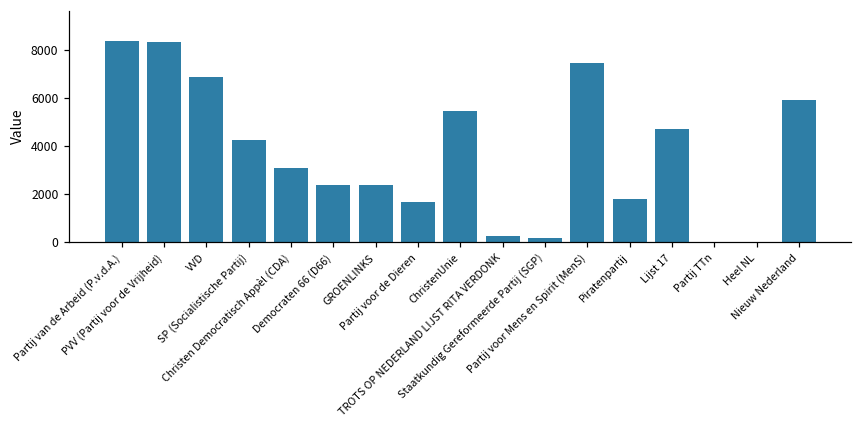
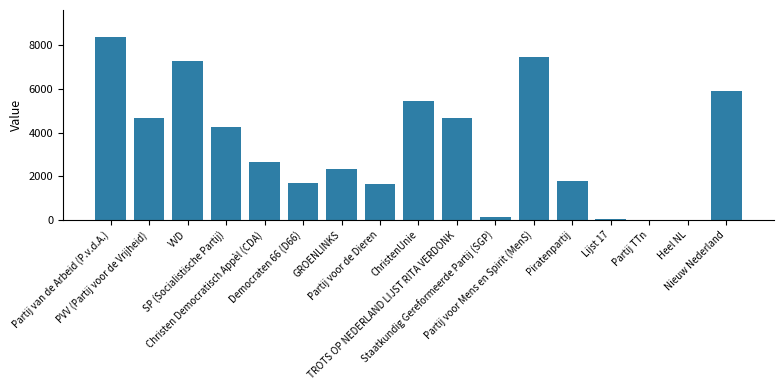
PVV (Partij voor de Vrijheid): 8300 -> 4700
VVD: 6900 -> 7300
Christen Democratisch Appèl (CDA): 3100 -> 2700
Democraten 66 (D66): 2400 -> 1700
TROTS OP NEDERLAND LIJST RITA VERDONK: 200 -> 4700
Lijst 17: 4700 -> 0
